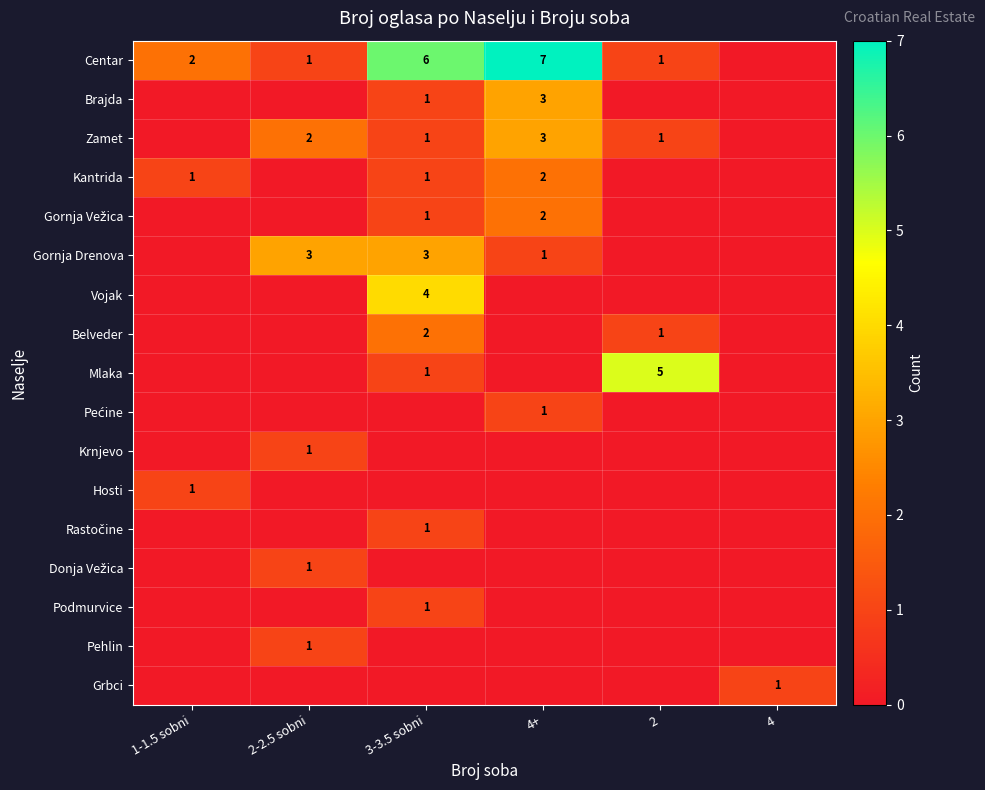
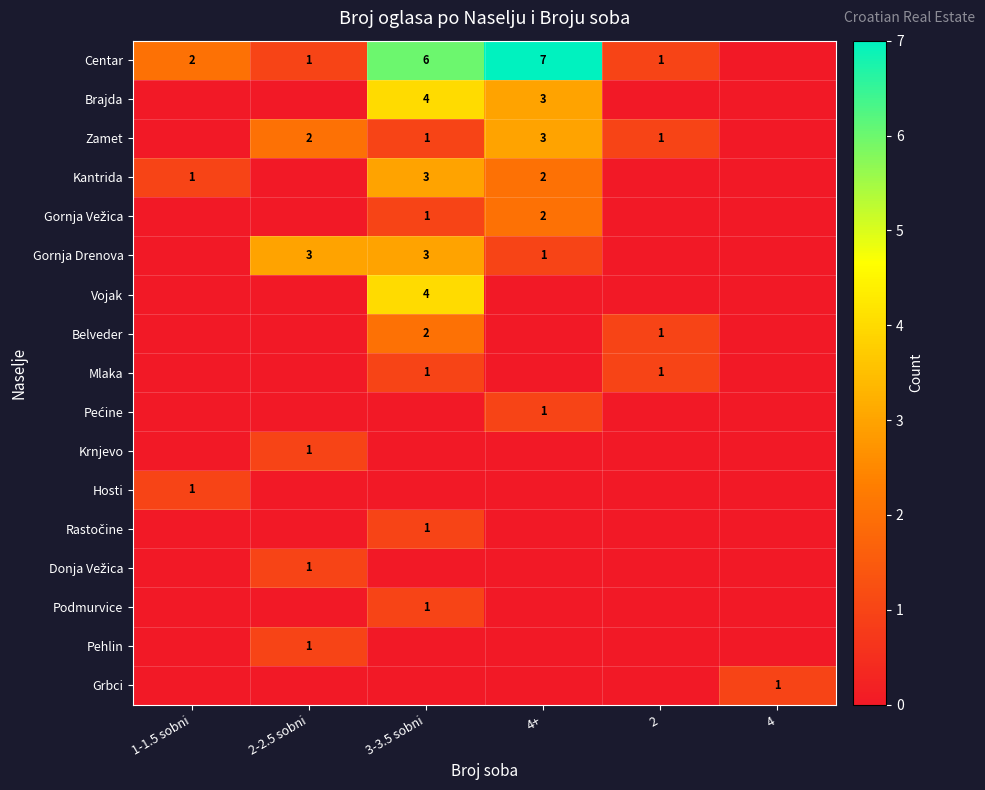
Brajda, 3-3.5 sobni: 1 -> 4
Kantrida, 3-3.5 sobni: 1 -> 3
Mlaka, 2: 5 -> 1
